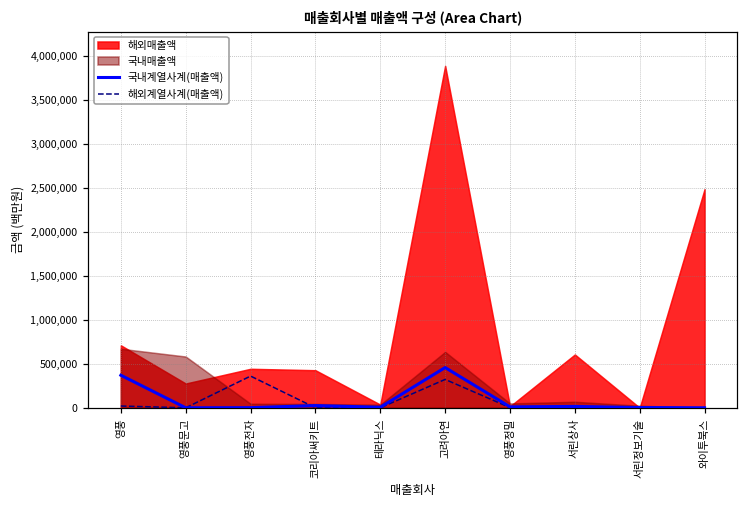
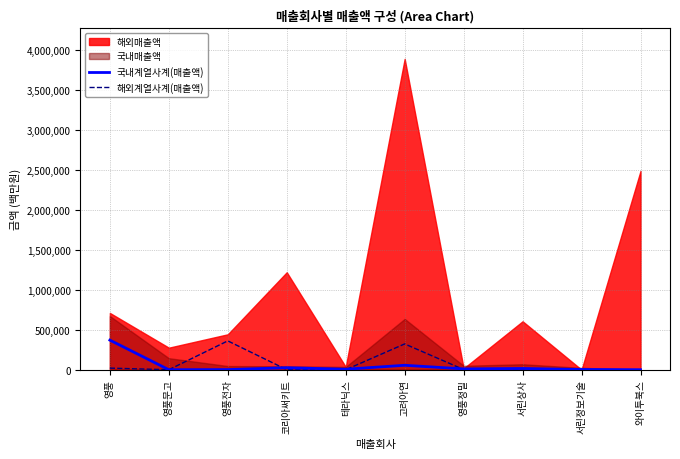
국내매출액, 영풍문고: 600,000 -> 100,000
해외매출액, 코리아써키트: 400,000 -> 1,200,000
국내계열사계(매출액), 고려아연: 500,000 -> 100,000
